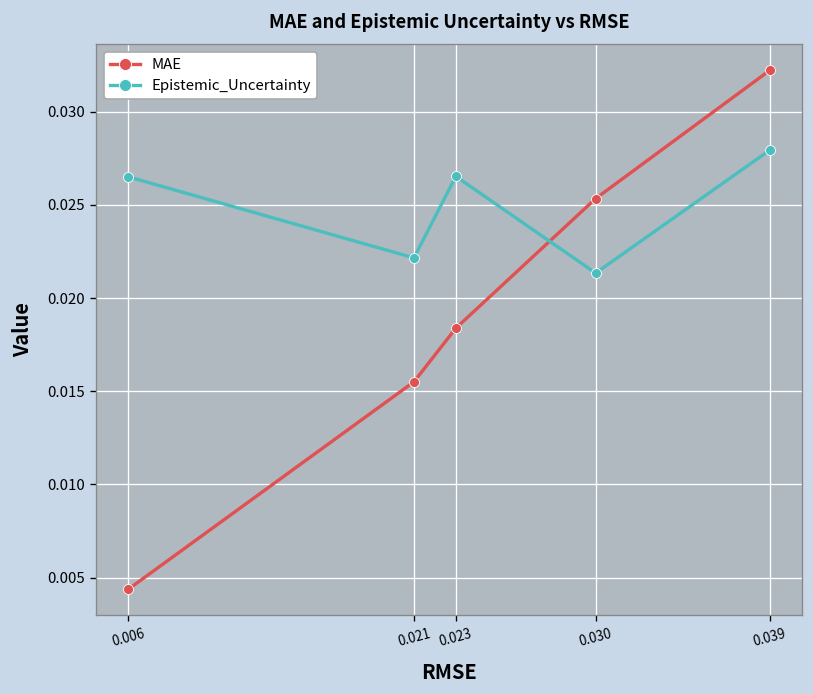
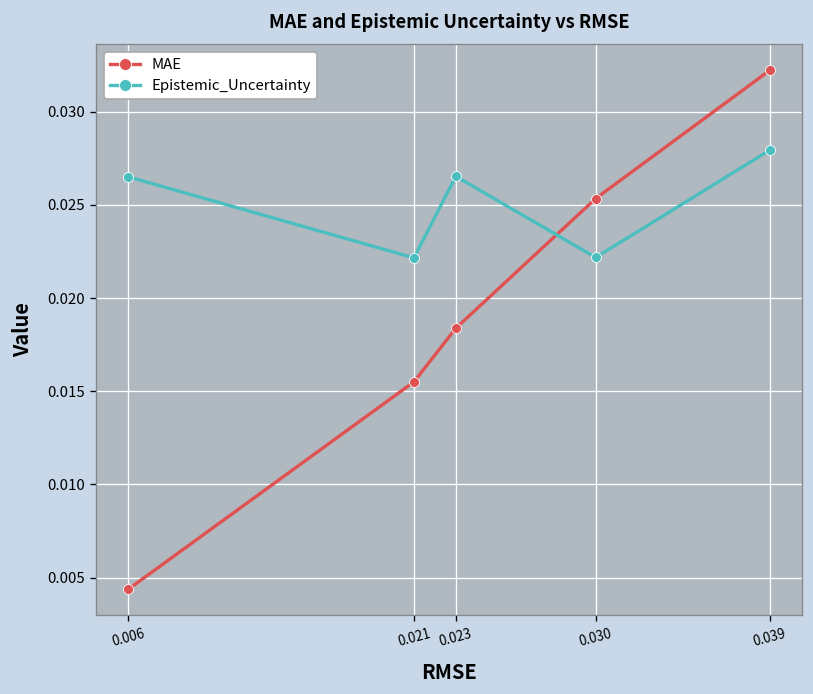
Epistemic_Uncertainty, 0.030: 0.0213 -> 0.0222
